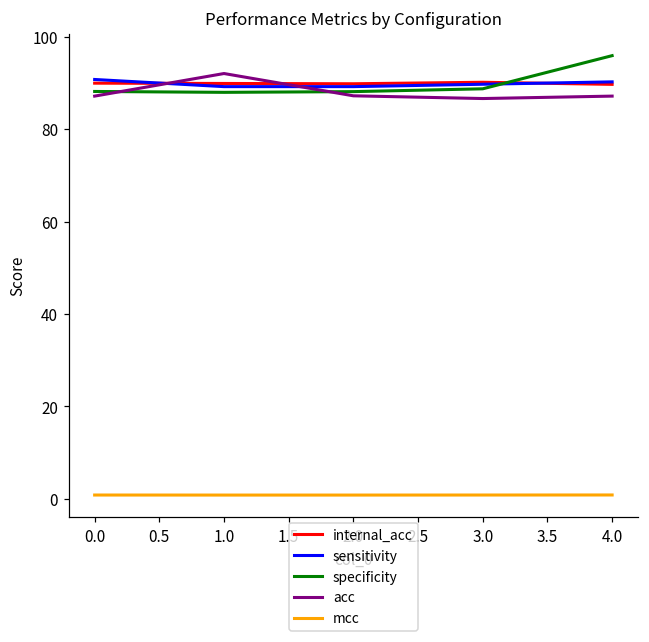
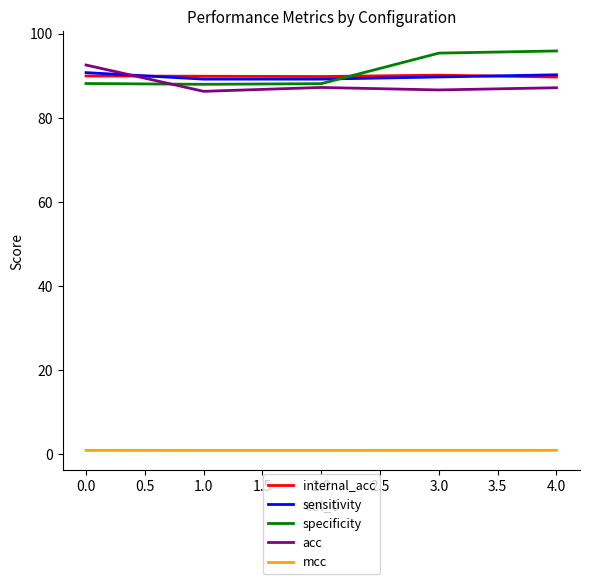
acc, 0.0: 87 -> 93
acc, 1.0: 92 -> 86
specificity, 3.0: 89 -> 95
